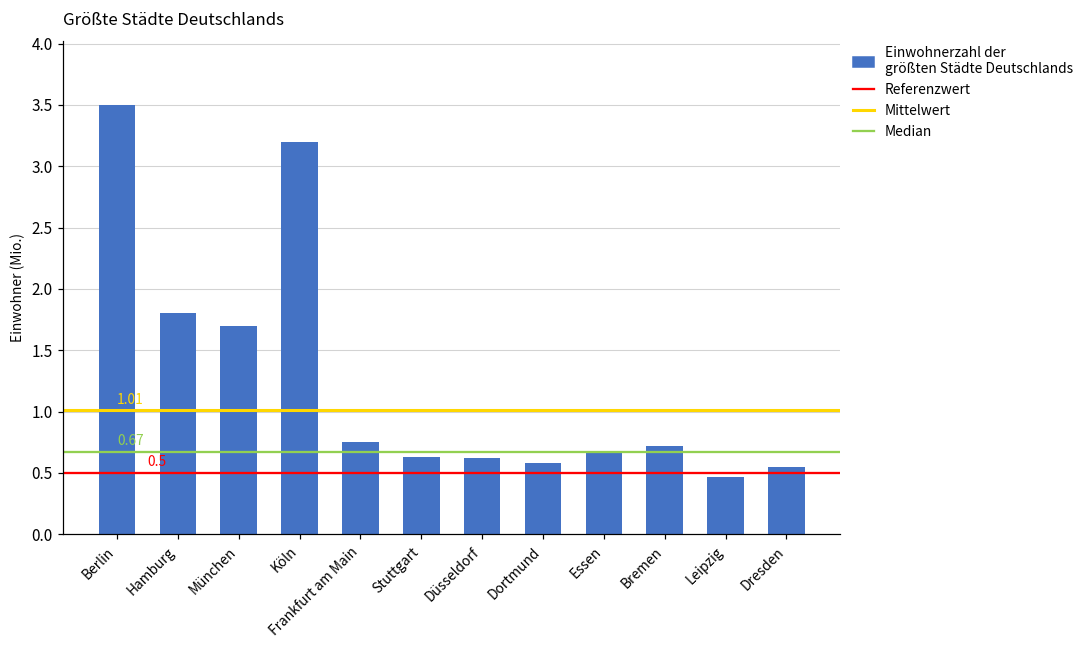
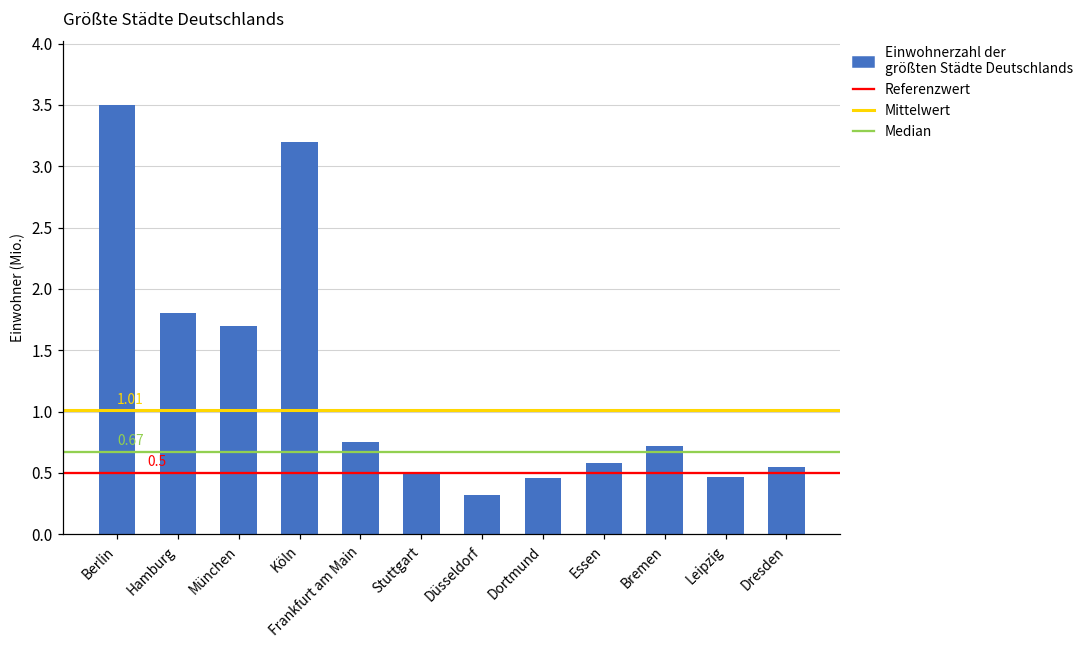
Stuttgart: 0.63 -> 0.49
Düsseldorf: 0.62 -> 0.32
Dortmund: 0.58 -> 0.46
Essen: 0.66 -> 0.58
